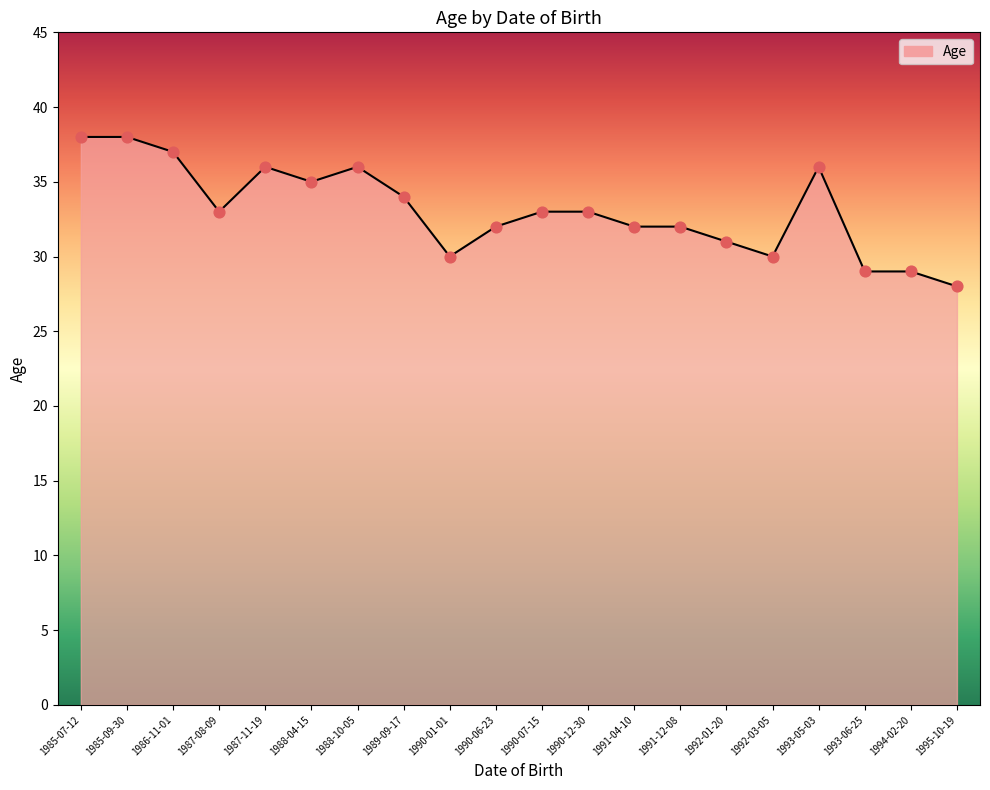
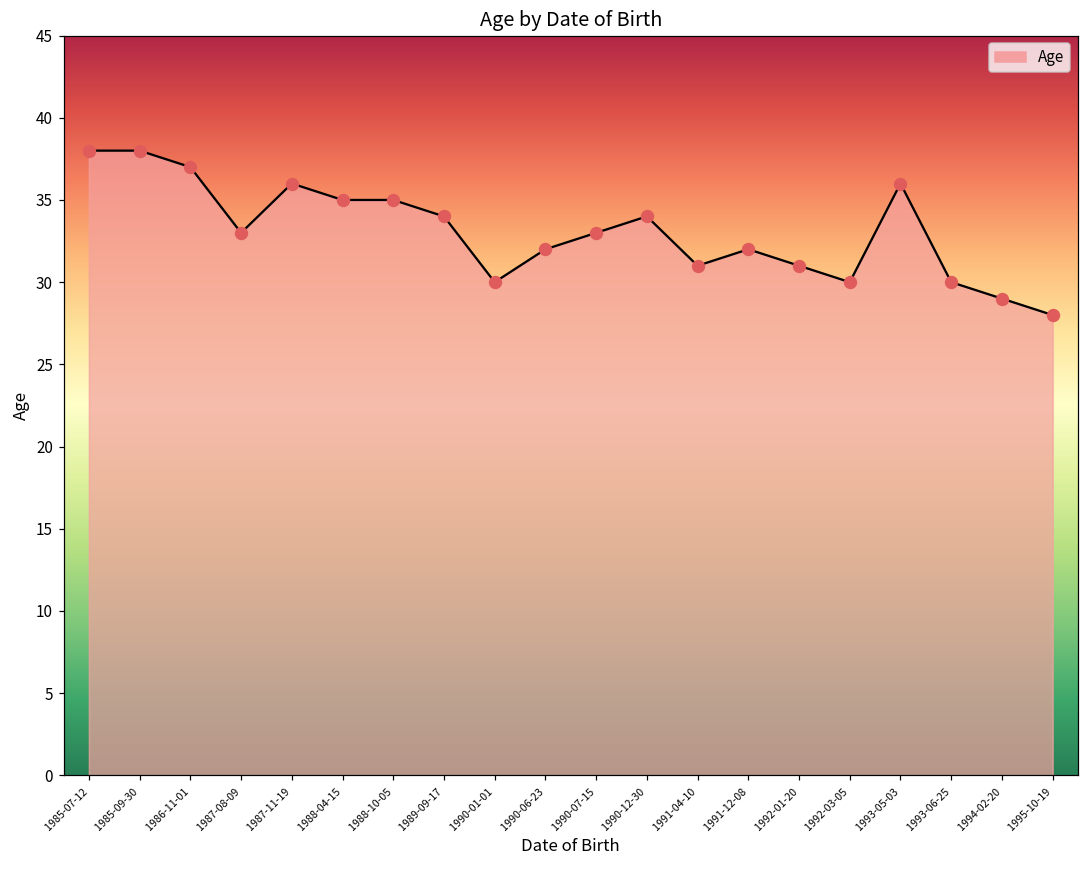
1988-10-05: 36 -> 35
1990-12-30: 33 -> 34
1991-04-10: 32 -> 31
1993-06-25: 29 -> 30
